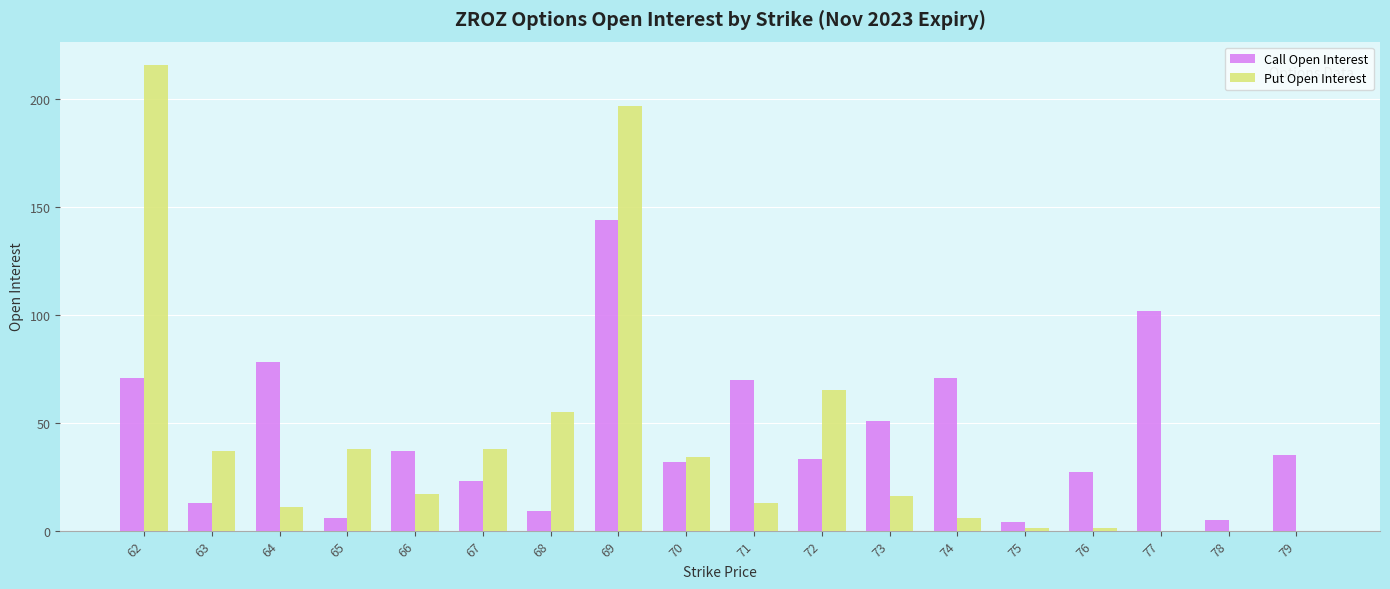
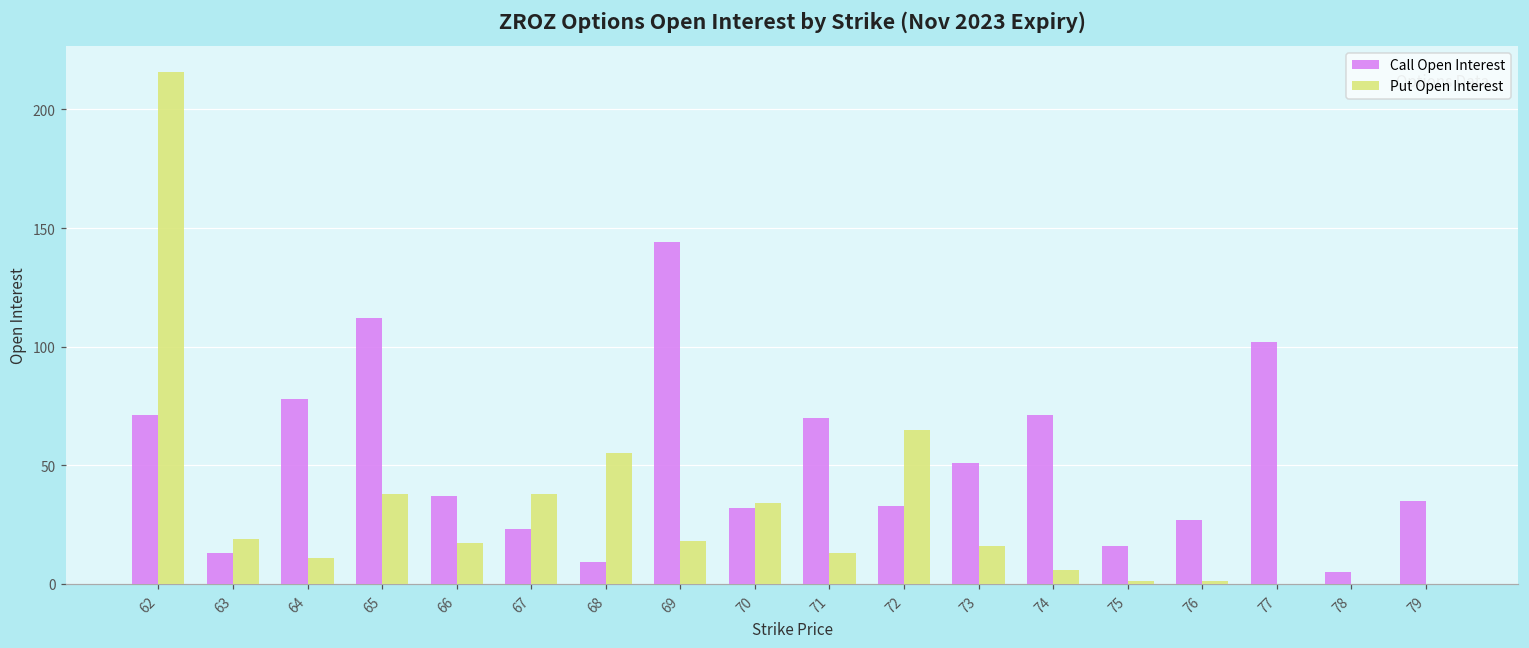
Put Open Interest, 63: 37 -> 19
Call Open Interest, 65: 6 -> 112
Put Open Interest, 69: 197 -> 18
Call Open Interest, 75: 4 -> 16
